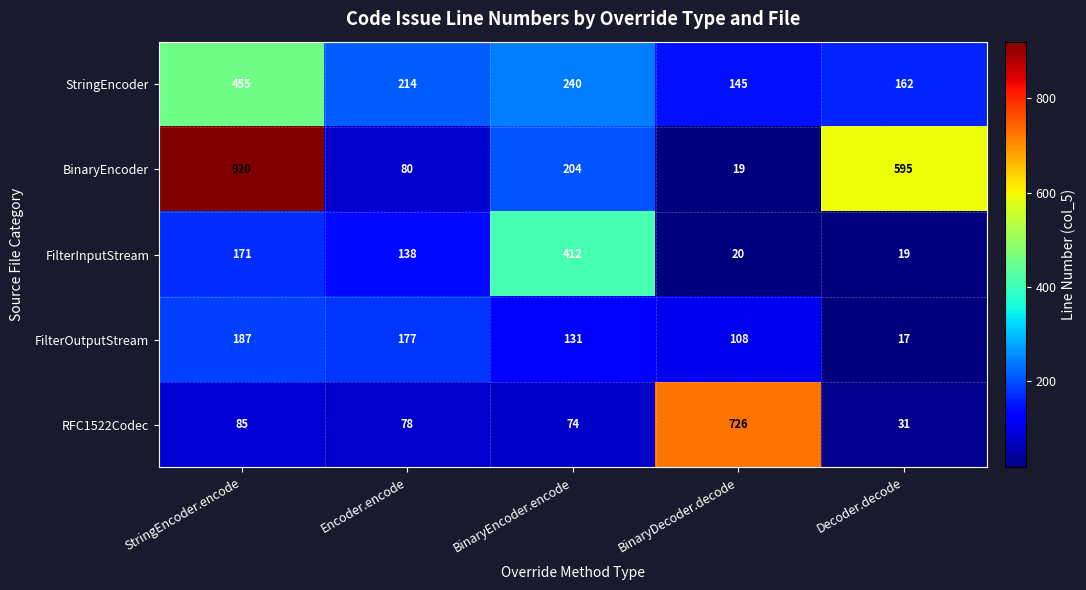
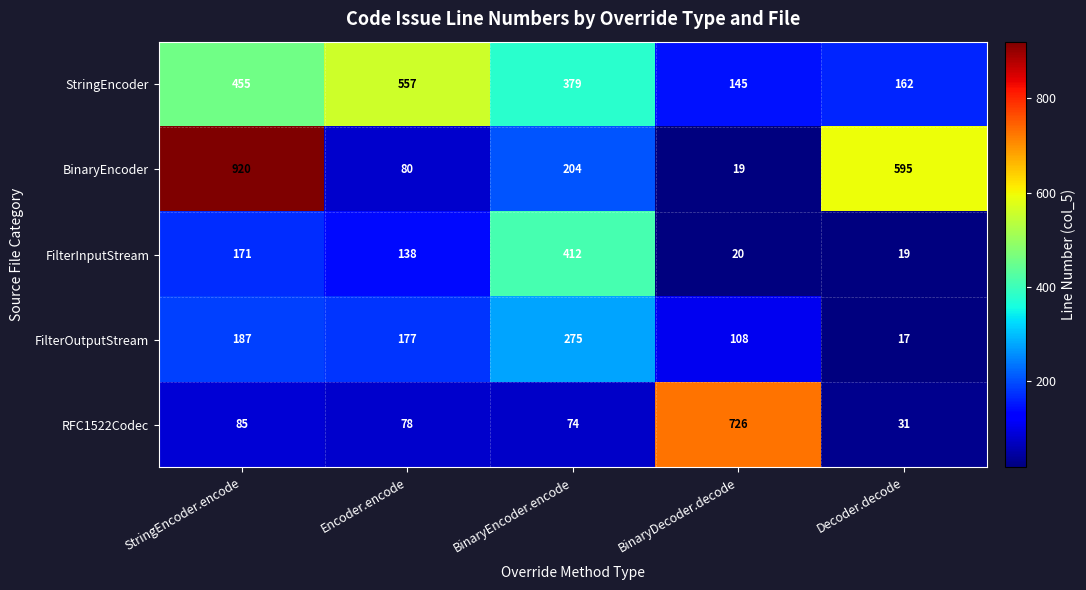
StringEncoder, Encoder.encode: 214 -> 557
StringEncoder, BinaryEncoder.encode: 240 -> 379
FilterOutputStream, BinaryEncoder.encode: 131 -> 275
